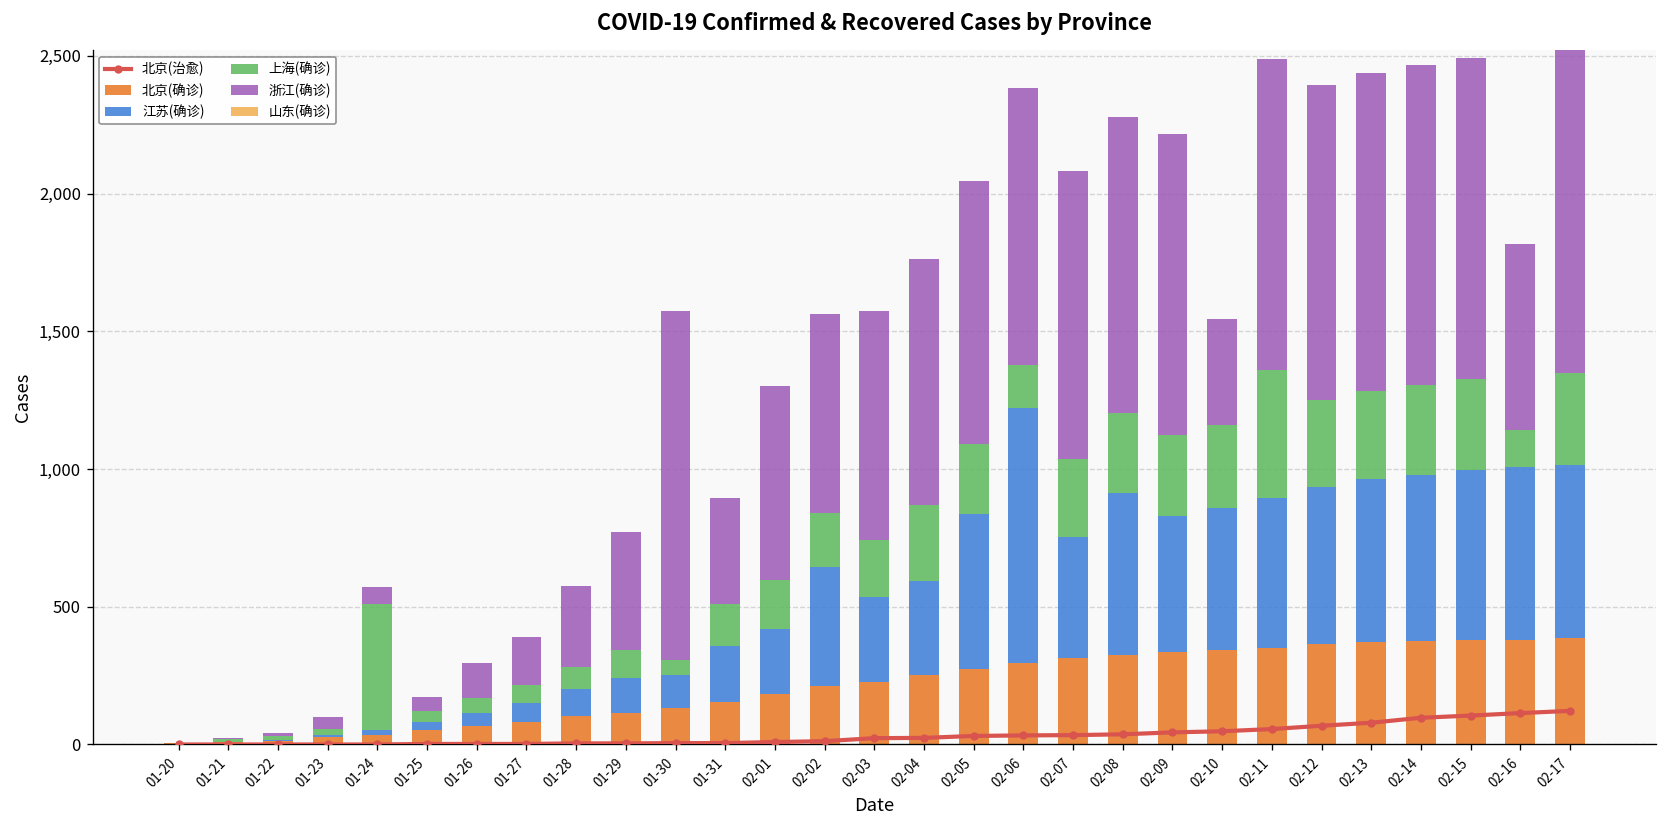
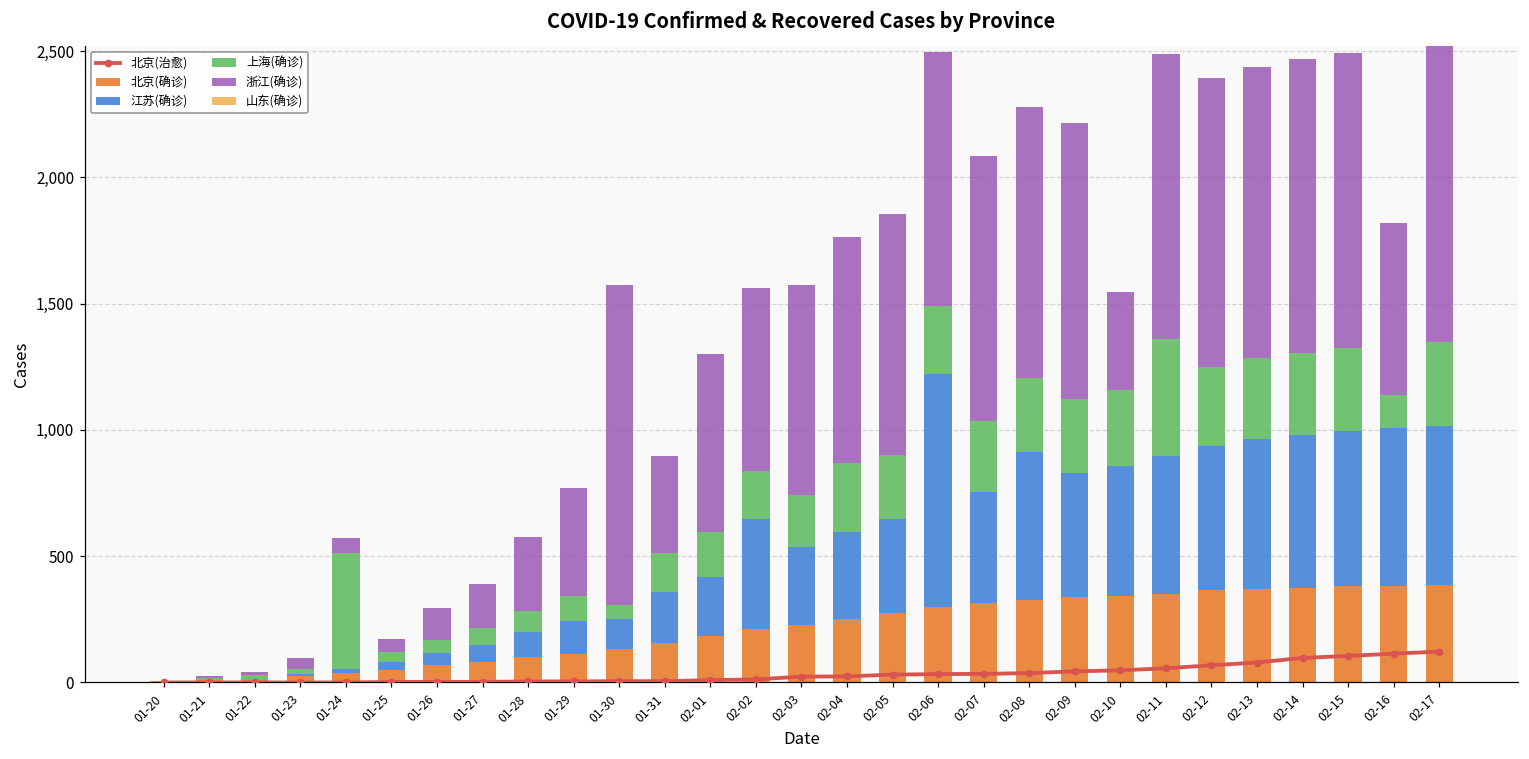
江苏(确诊), 02-05: 560 -> 370
上海(确诊), 02-06: 150 -> 270
